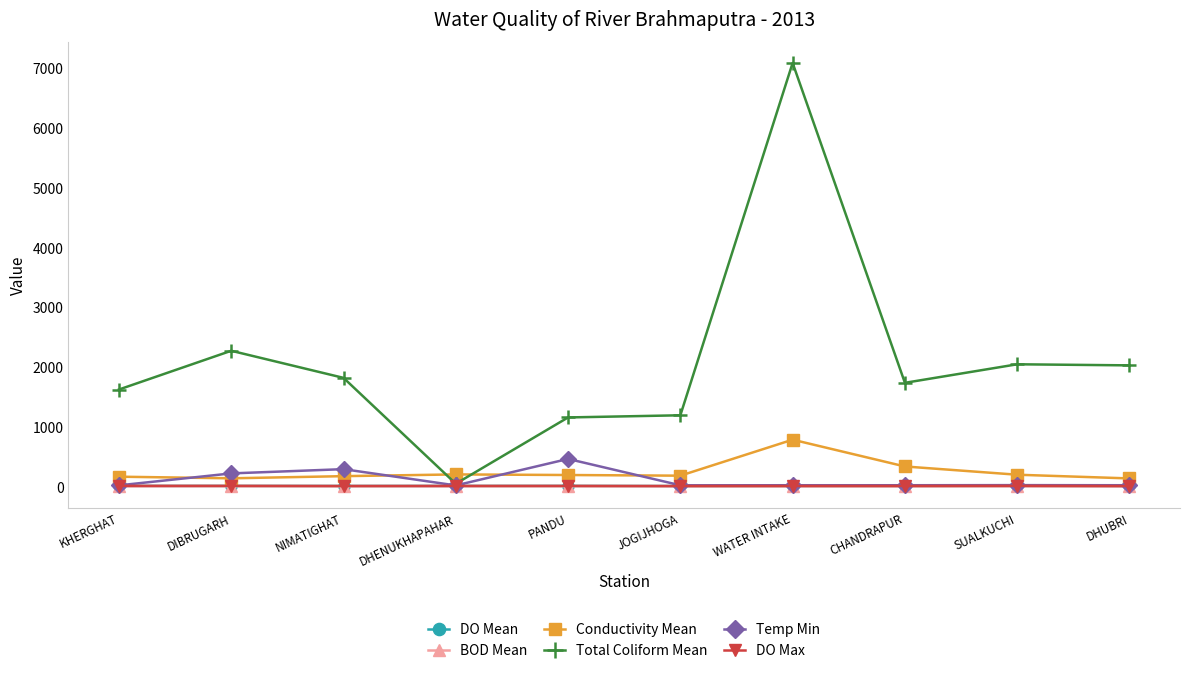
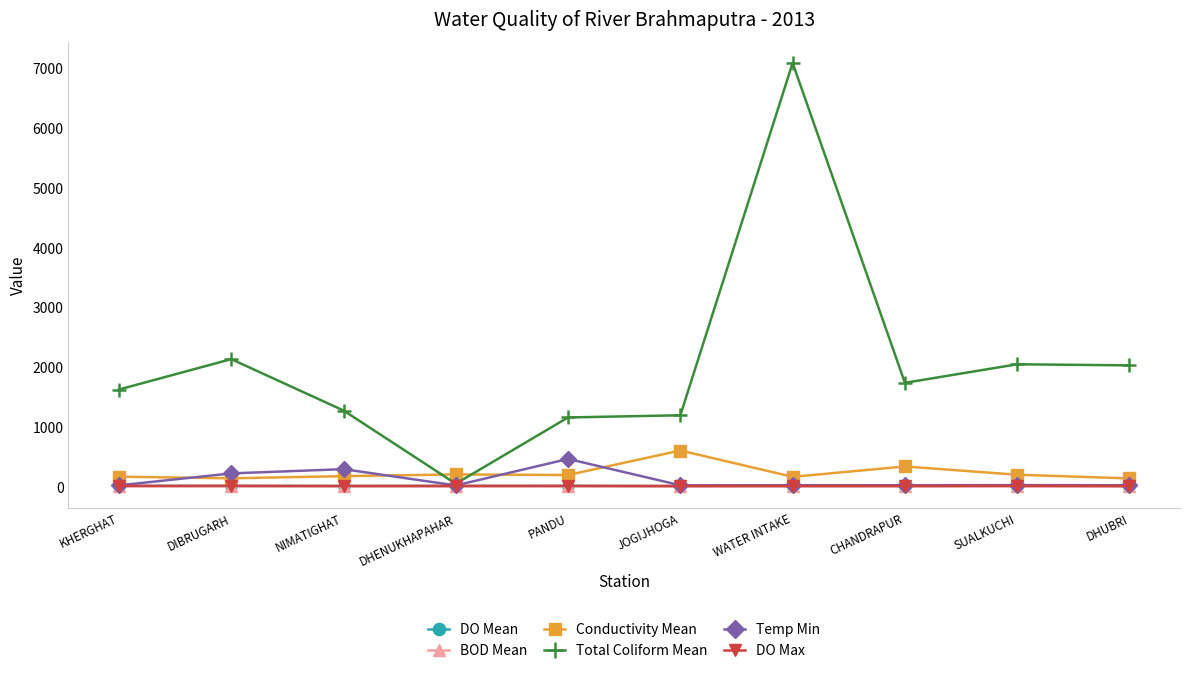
Total Coliform Mean, DIBRUGARH: 2300 -> 2100
Total Coliform Mean, NIMATIGHAT: 1800 -> 1300
Conductivity Mean, JOGIJHOGA: 200 -> 600
Conductivity Mean, WATER INTAKE: 800 -> 200
